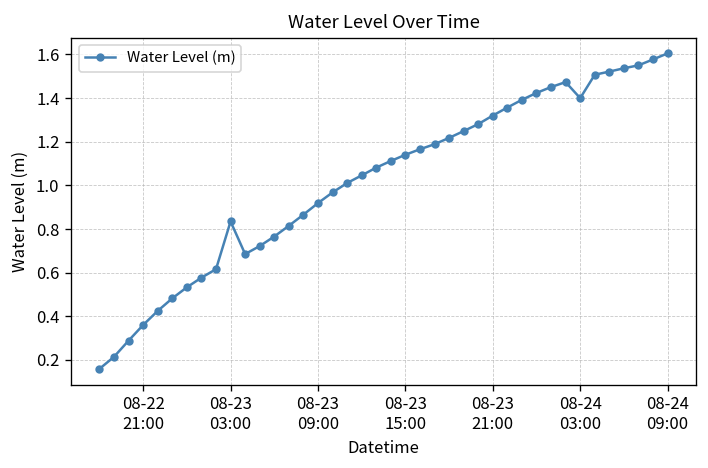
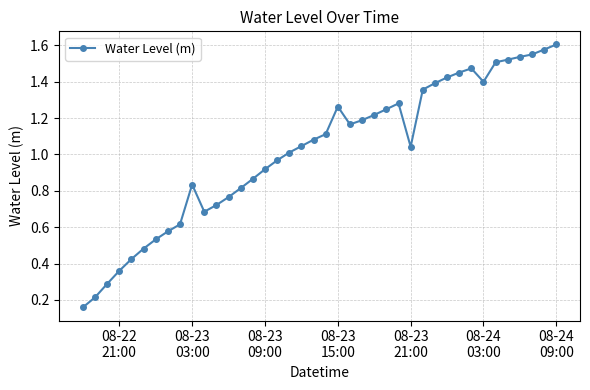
08-23 15:00: 1.14 -> 1.26
08-23 21:00: 1.32 -> 1.04
